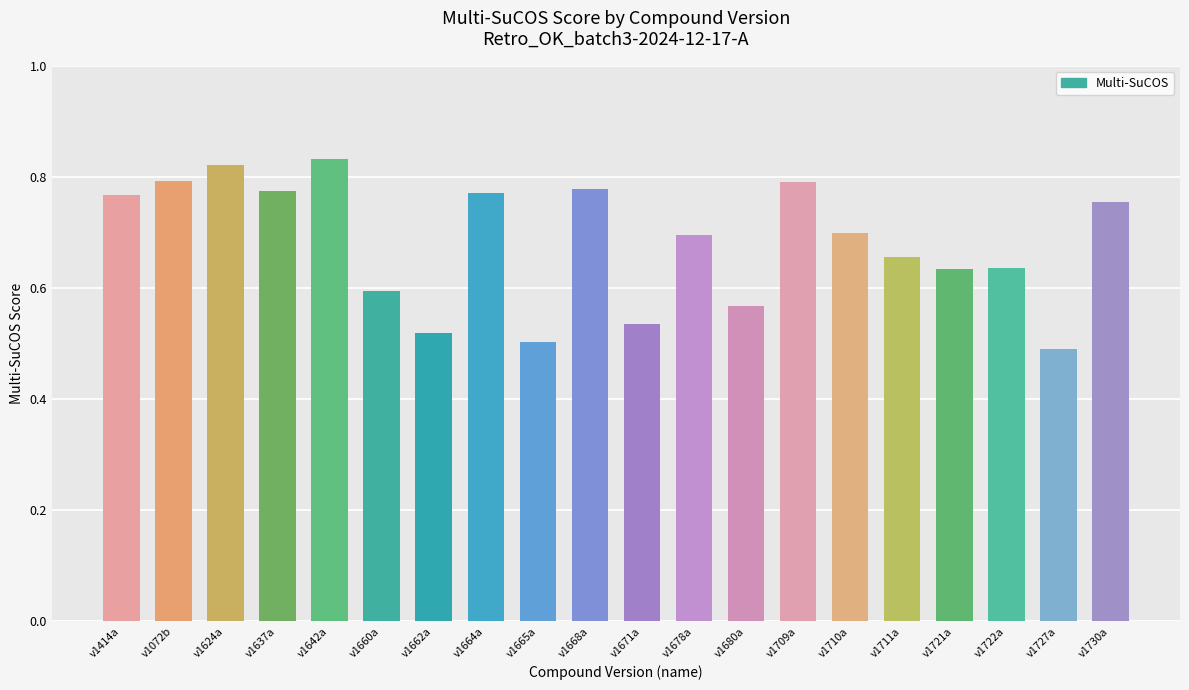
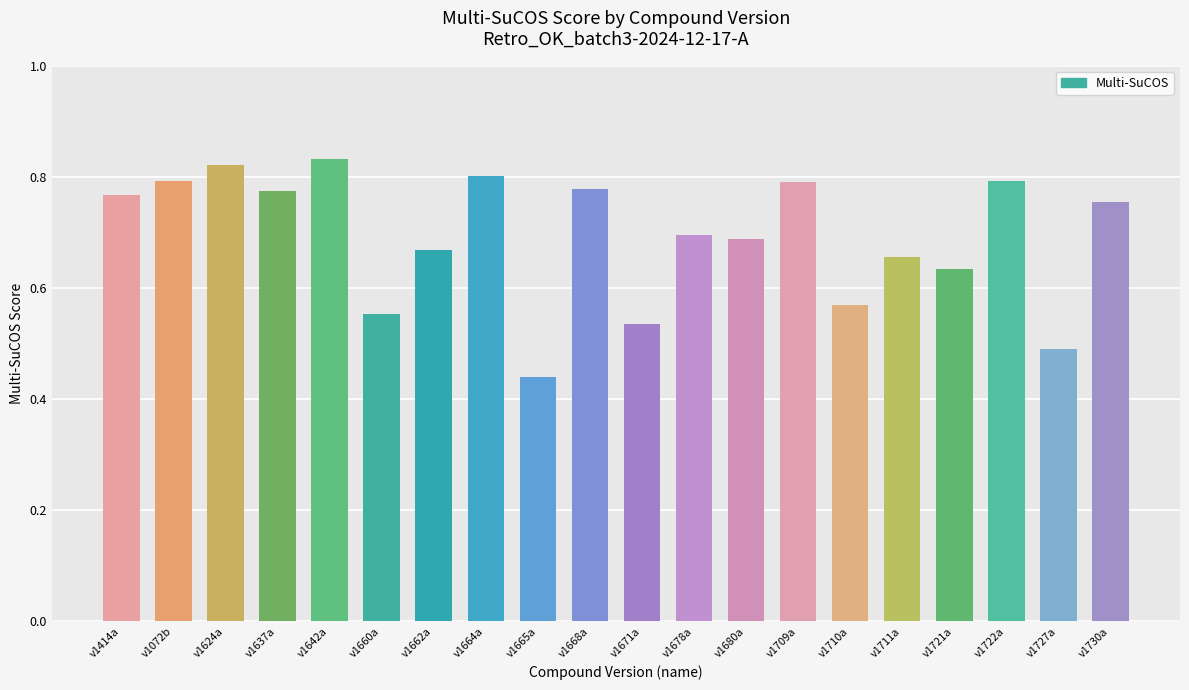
v1660a: 0.59 -> 0.55
v1662a: 0.52 -> 0.67
v1664a: 0.77 -> 0.80
v1665a: 0.50 -> 0.44
v1680a: 0.57 -> 0.69
v1710a: 0.70 -> 0.57
v1722a: 0.64 -> 0.79
